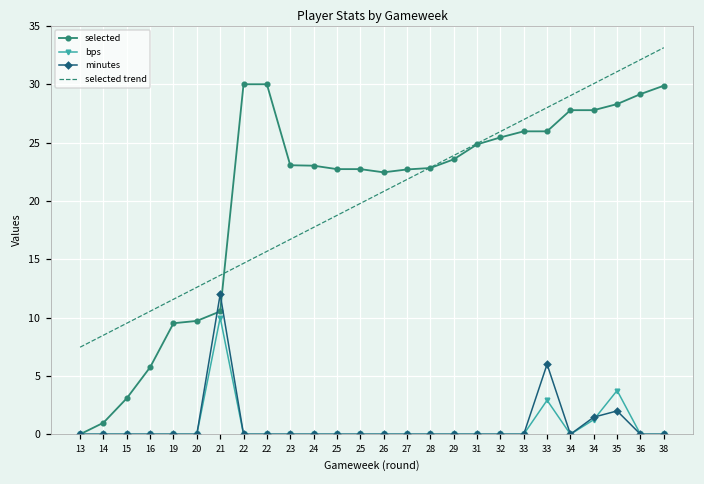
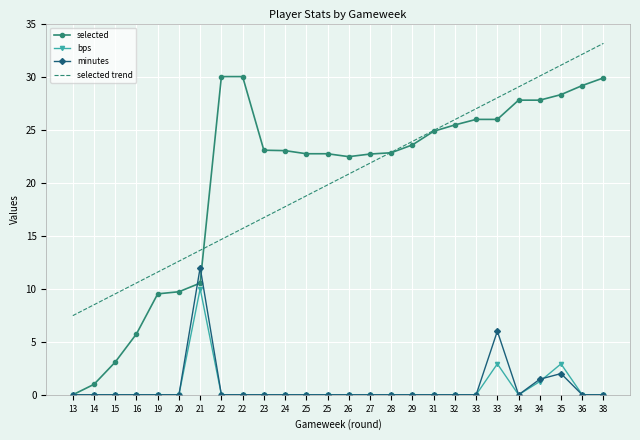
bps, 35: 3.8 -> 2.9
